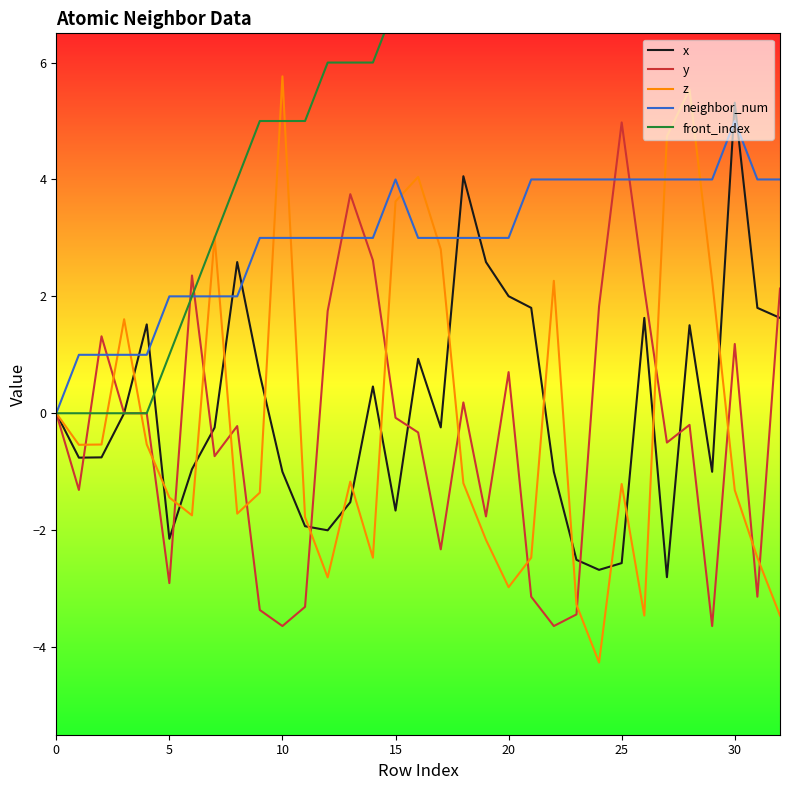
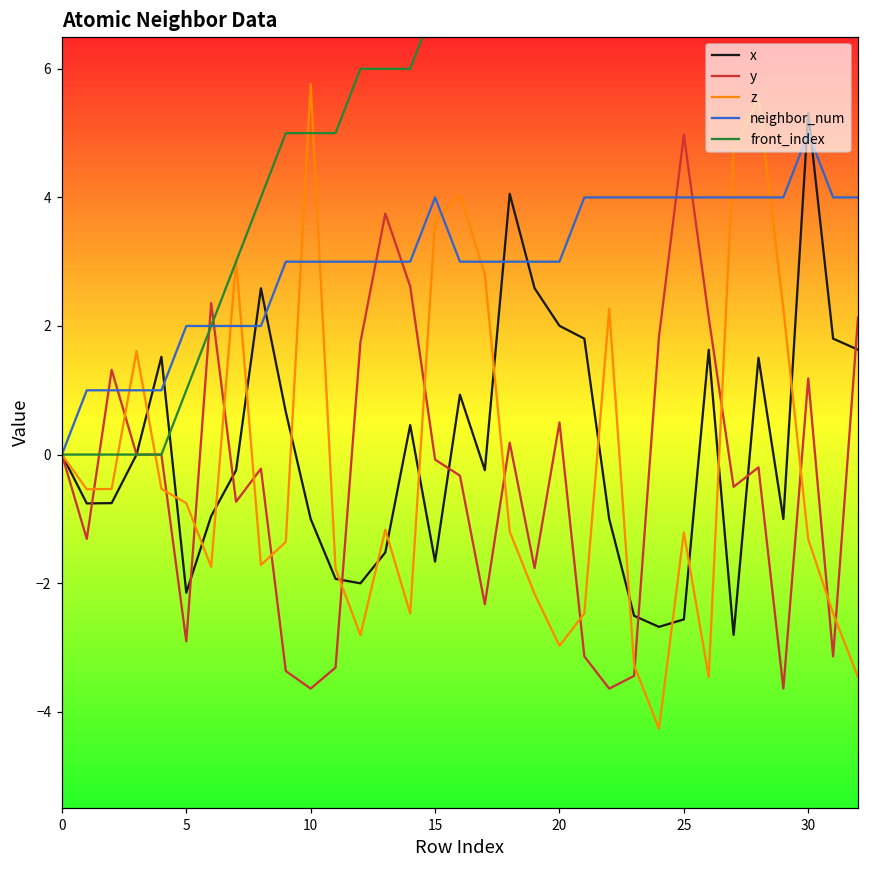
z, 5: -1.4 -> -0.8
y, 20: 0.7 -> 0.5
